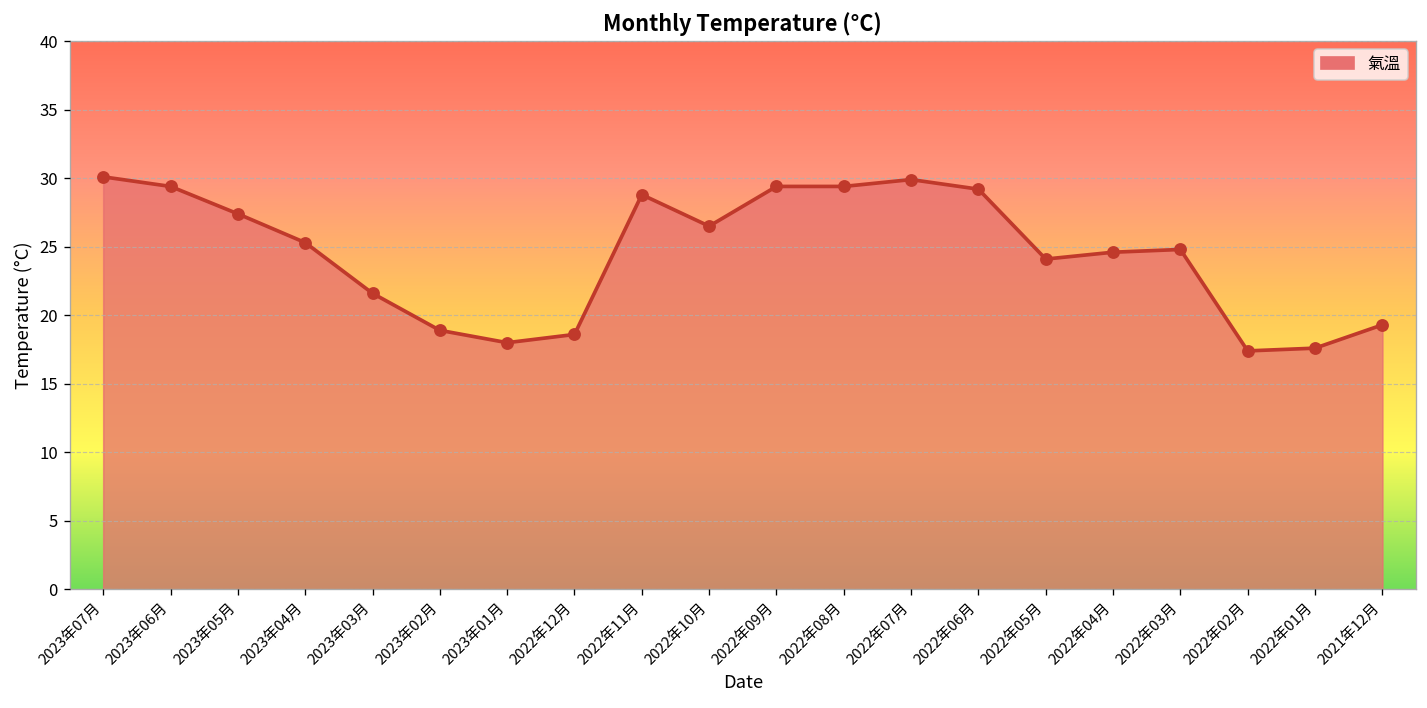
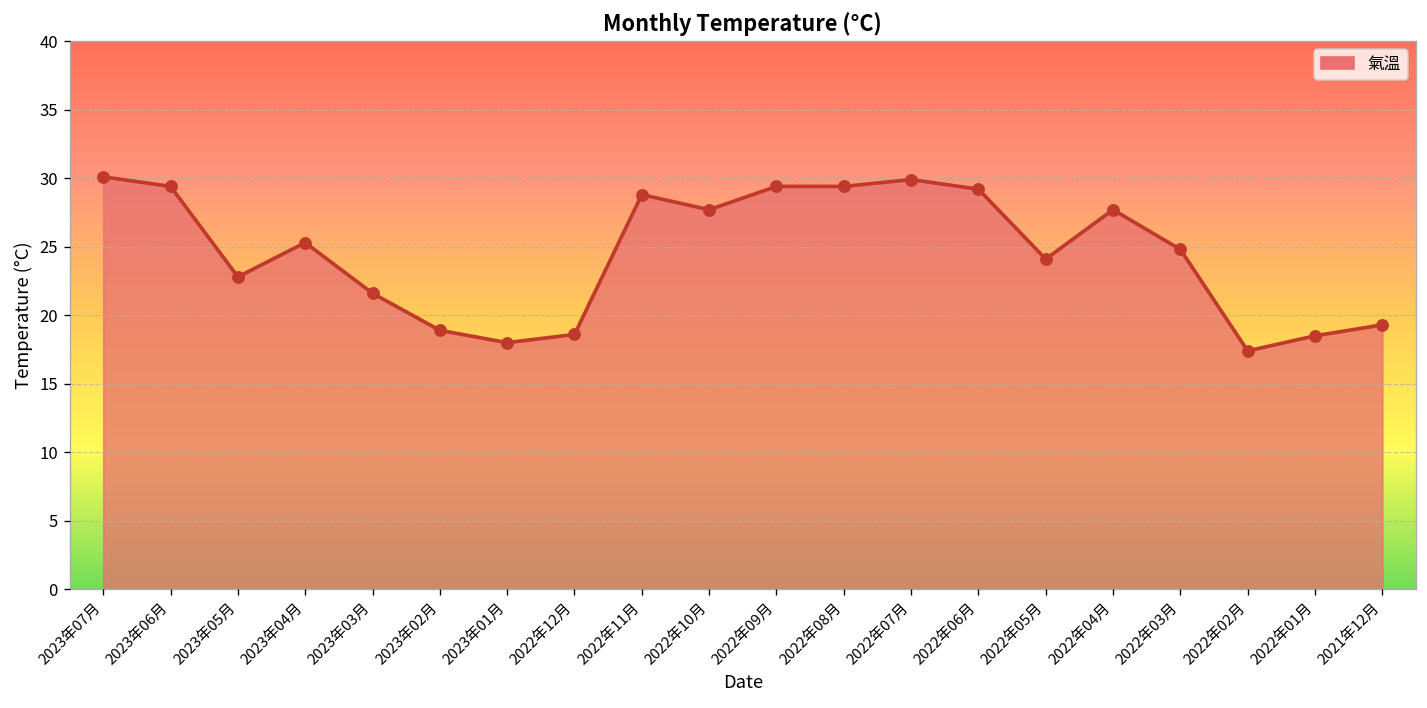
2023年05月: 27.4 -> 22.8
2022年10月: 26.5 -> 27.7
2022年04月: 24.6 -> 27.7
2022年01月: 17.6 -> 18.5
